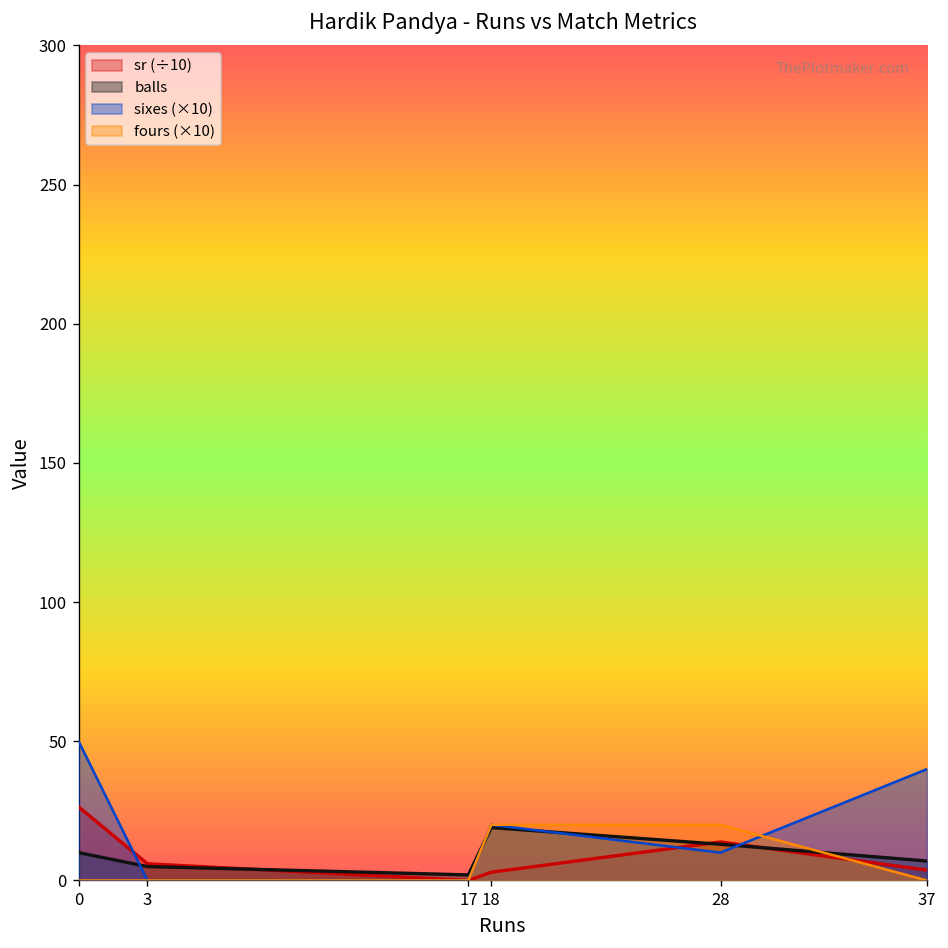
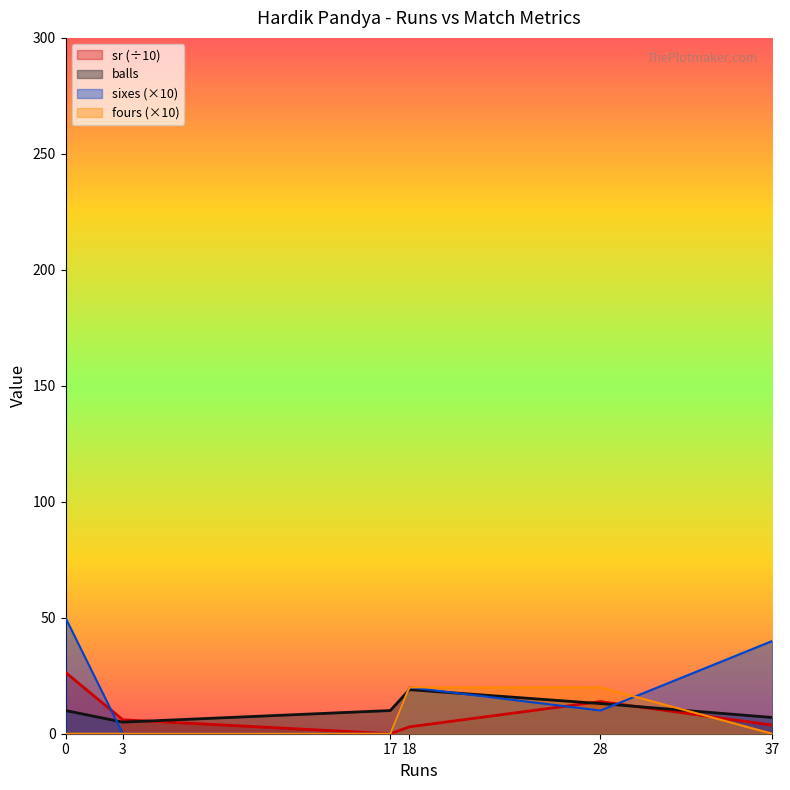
balls, 17: 2 -> 10
